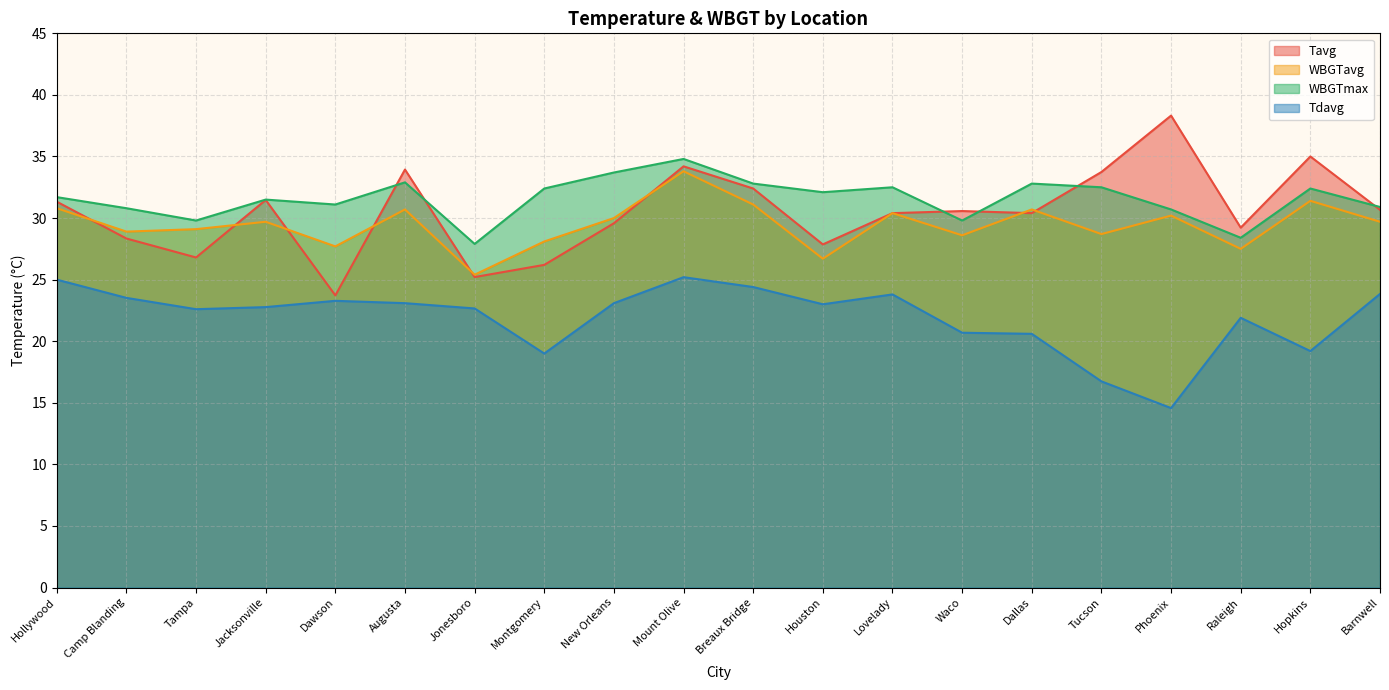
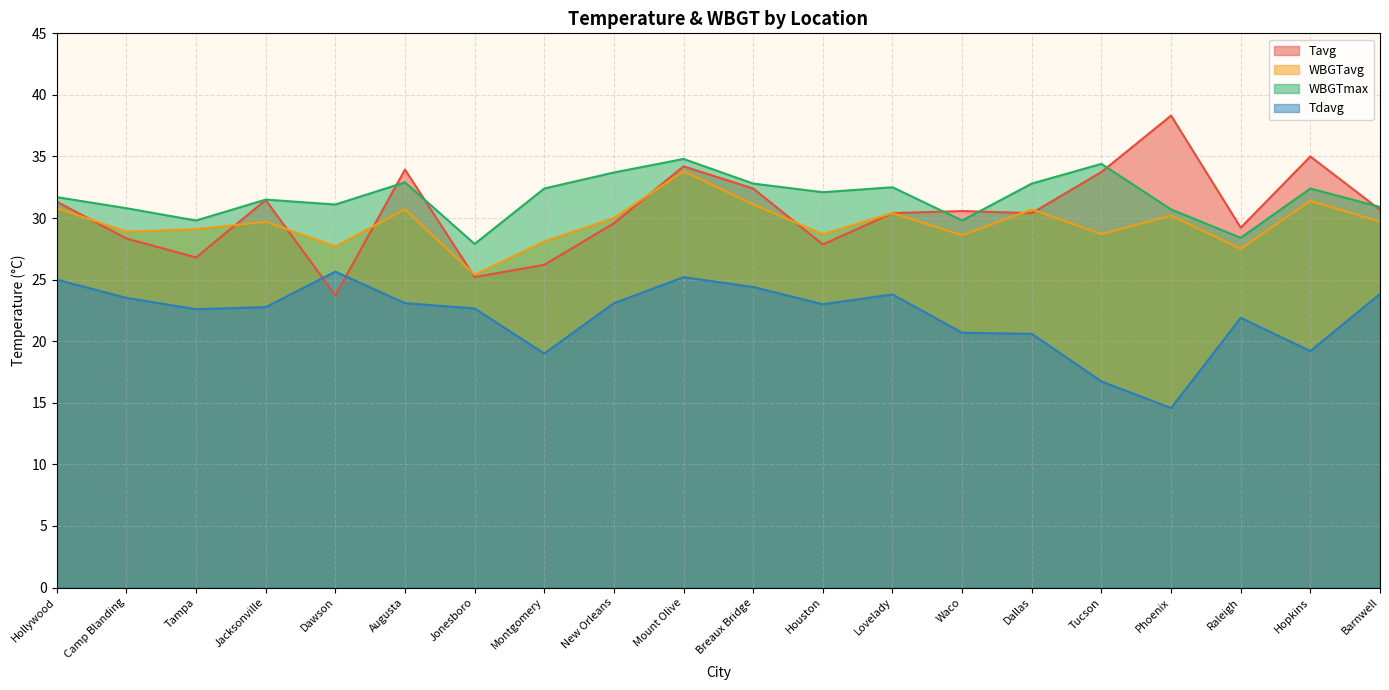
Tdavg, Dawson: 23.3 -> 25.7
WBGTavg, Houston: 26.7 -> 28.7
WBGTmax, Tucson: 32.5 -> 34.4
